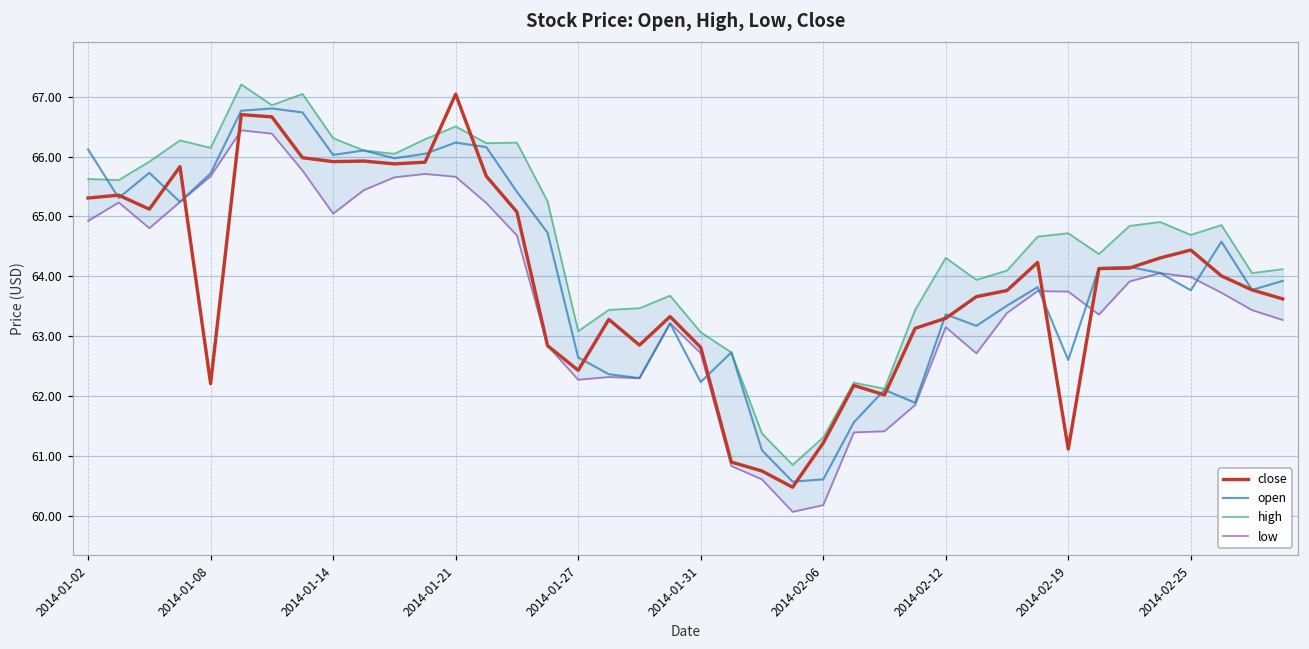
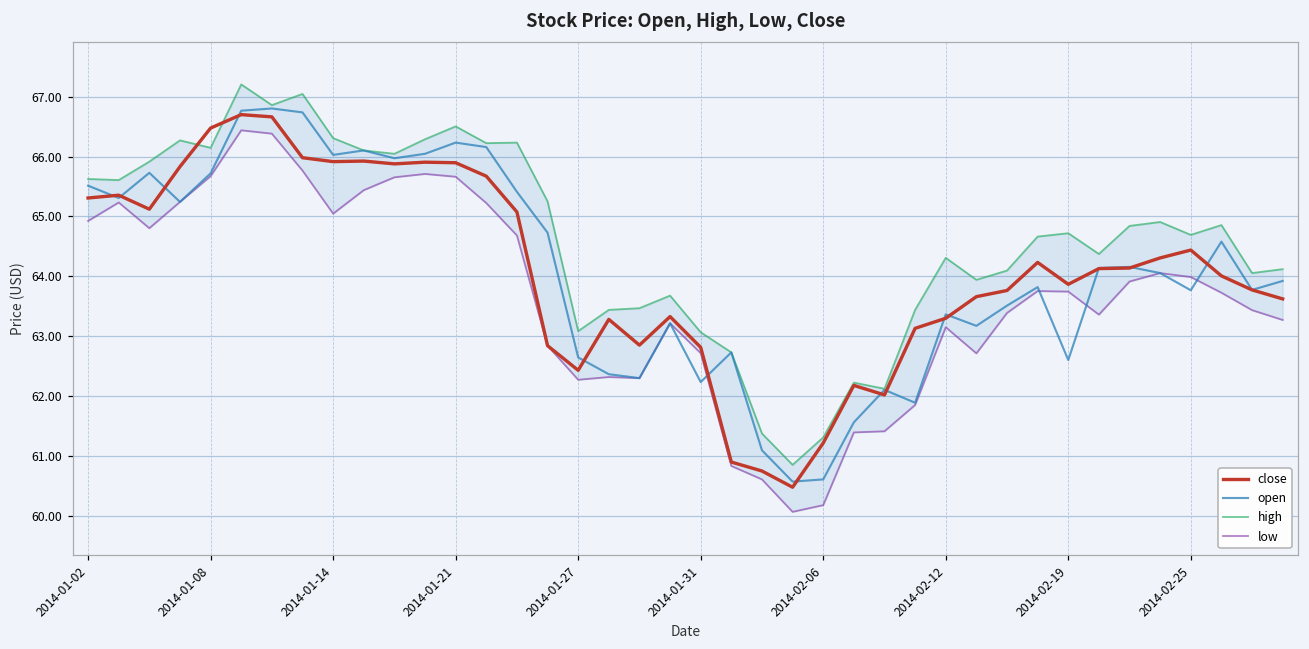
open, 2014-01-02: 66.1 -> 65.5
close, 2014-01-08: 62.2 -> 66.5
close, 2014-01-21: 67.0 -> 65.9
close, 2014-02-19: 61.1 -> 63.9
